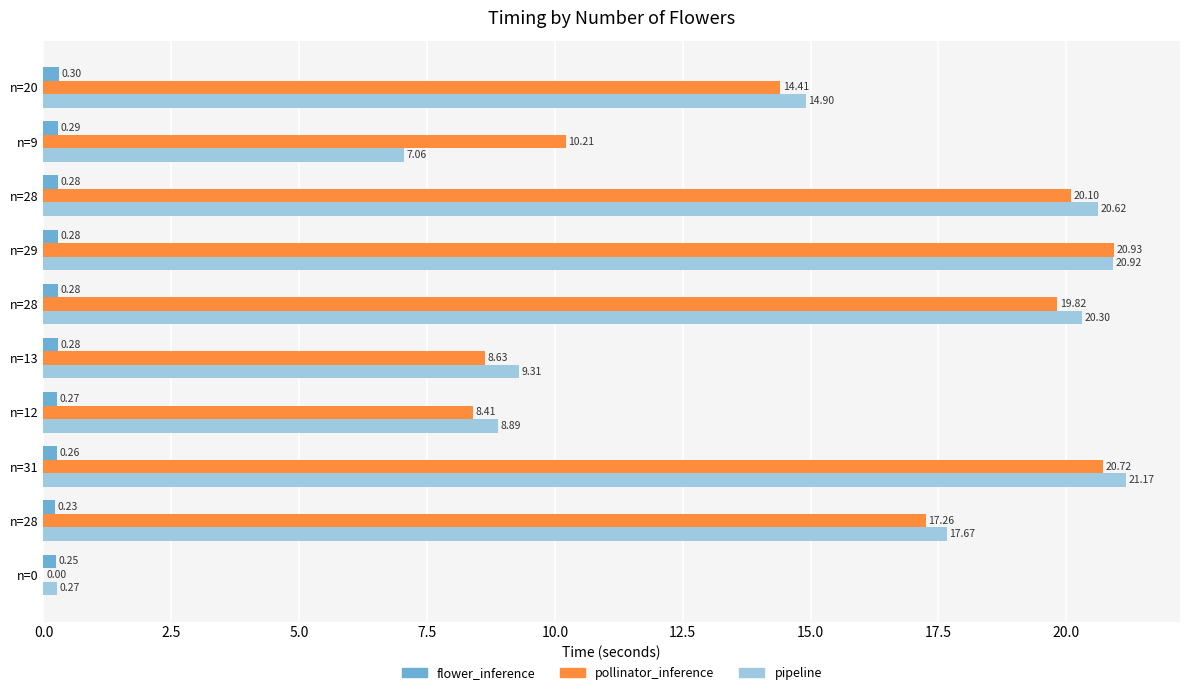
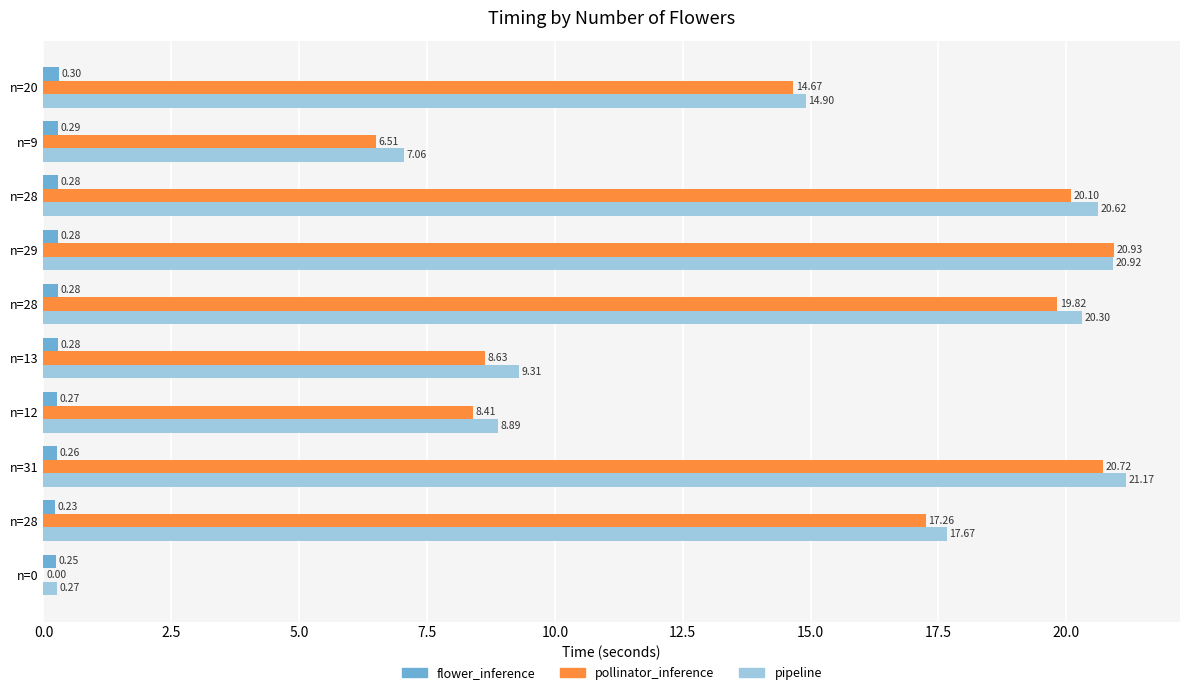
pollinator_inference, n=20: 14.41 -> 14.67
pollinator_inference, n=9: 10.21 -> 6.51
